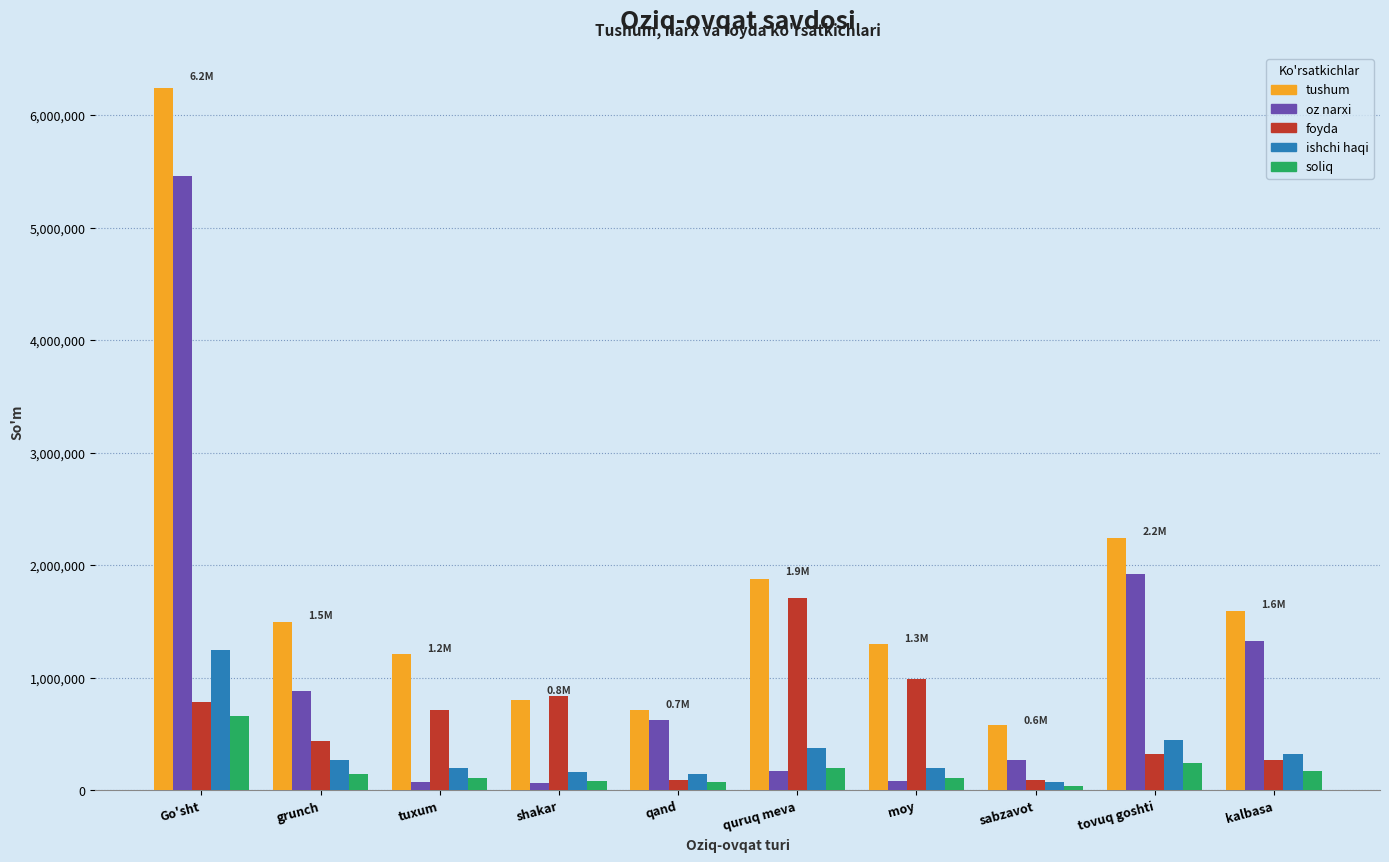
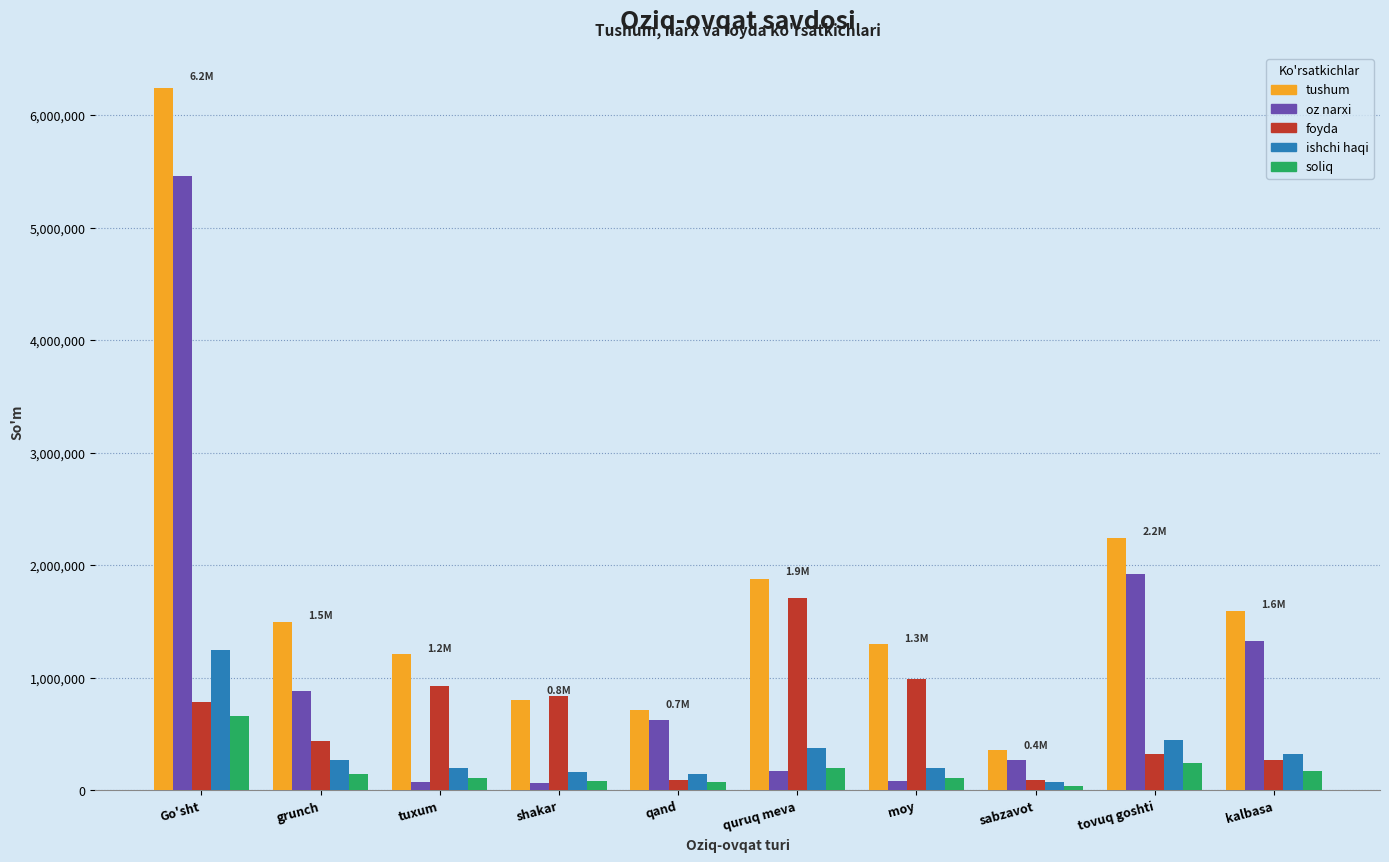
foyda, tuxum: 710,000 -> 930,000
tushum, sabzavot: 0.6M -> 0.4M
